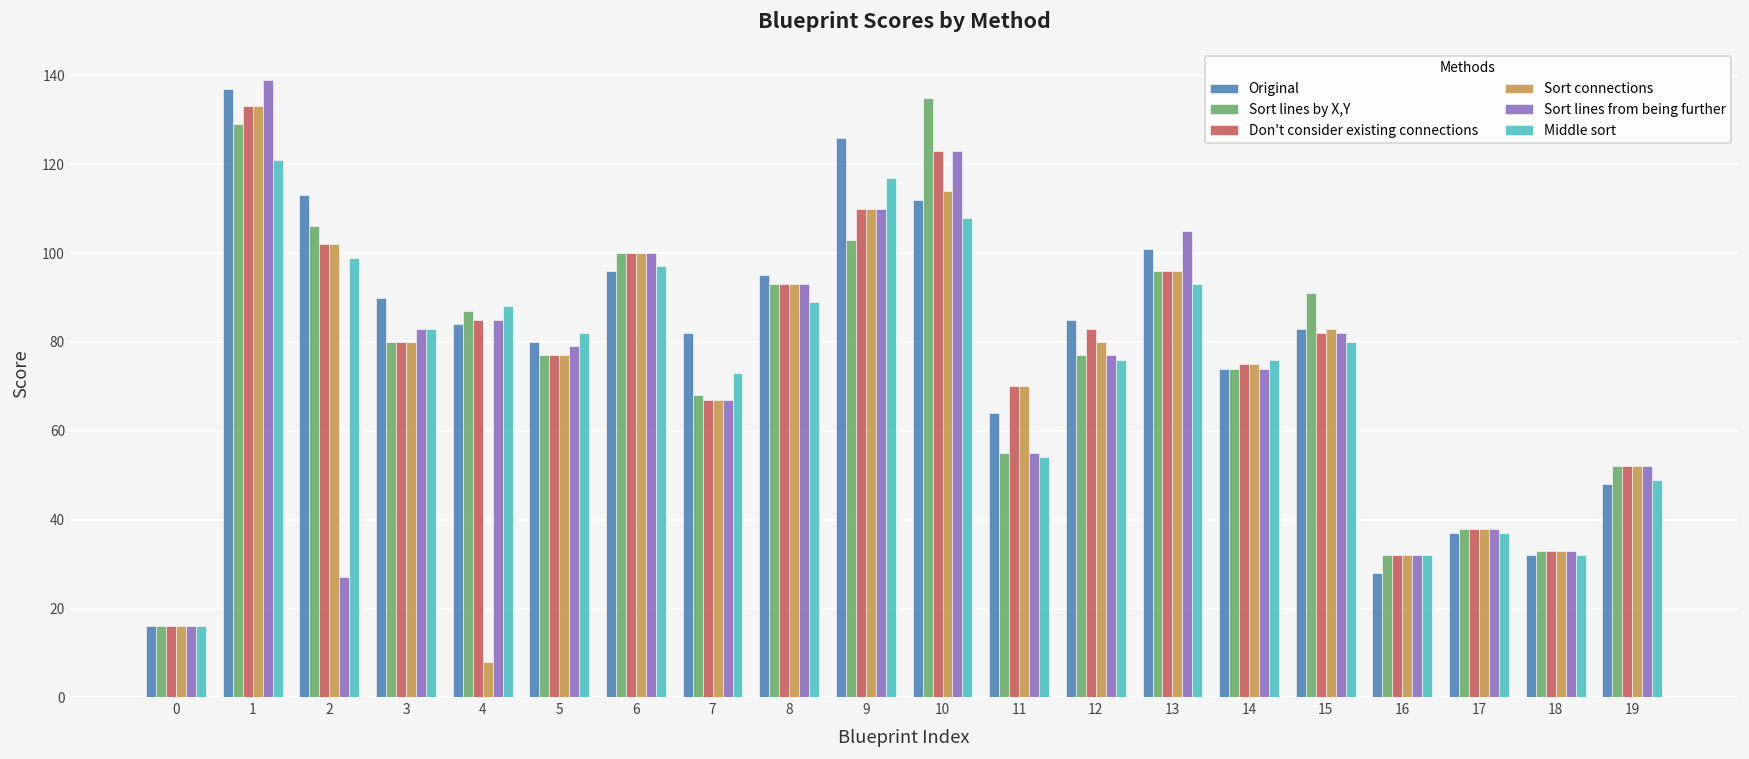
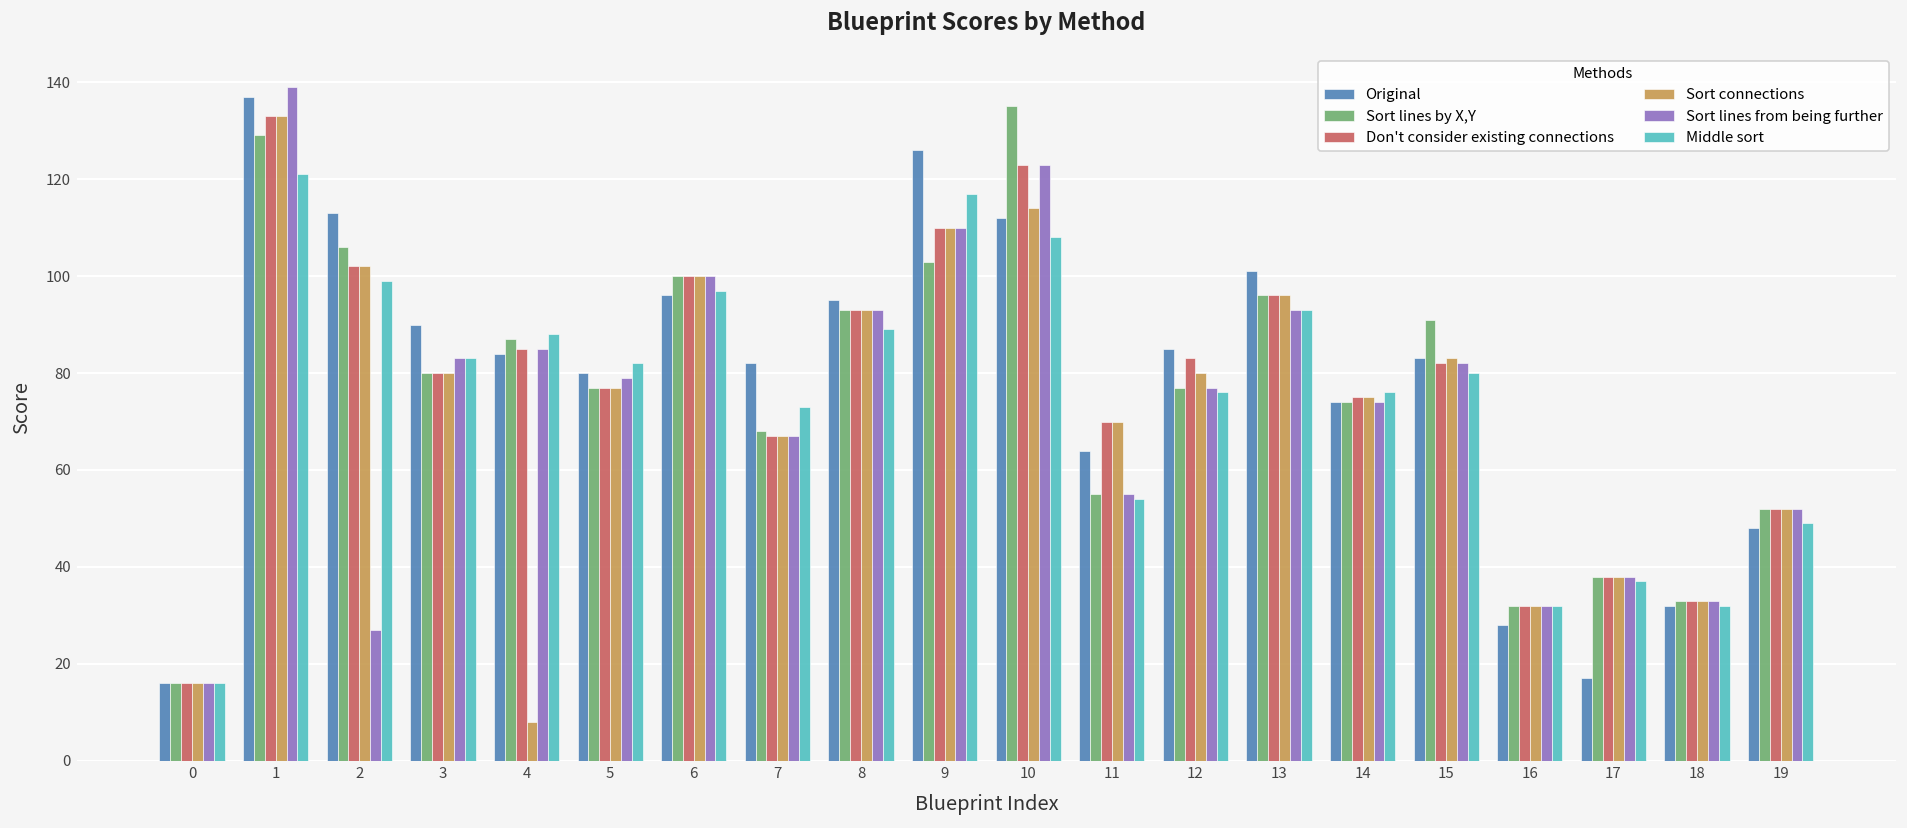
Sort lines from being further, 13: 105 -> 93
Original, 17: 37 -> 17
